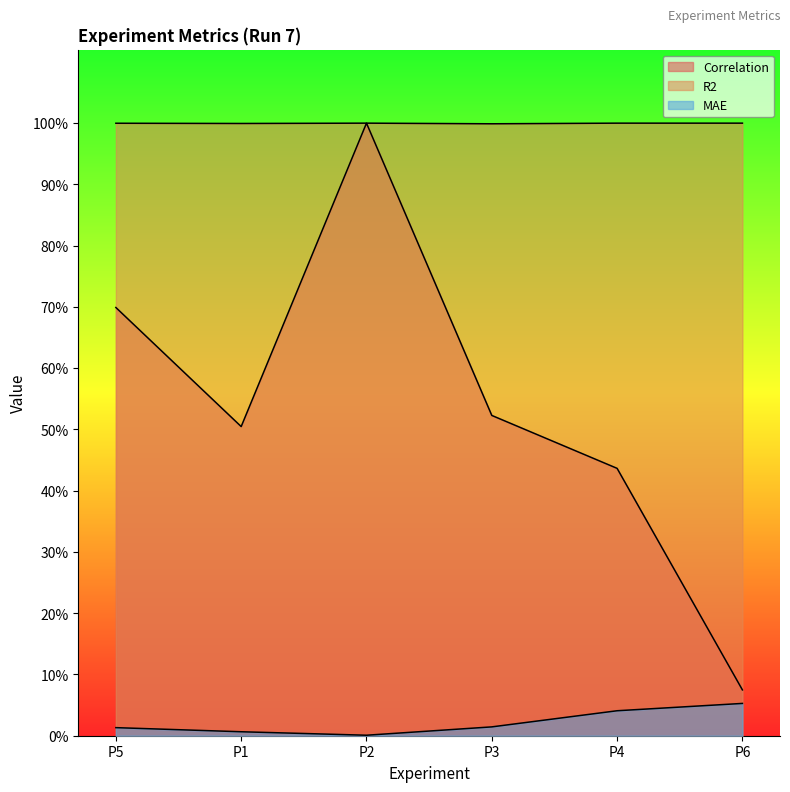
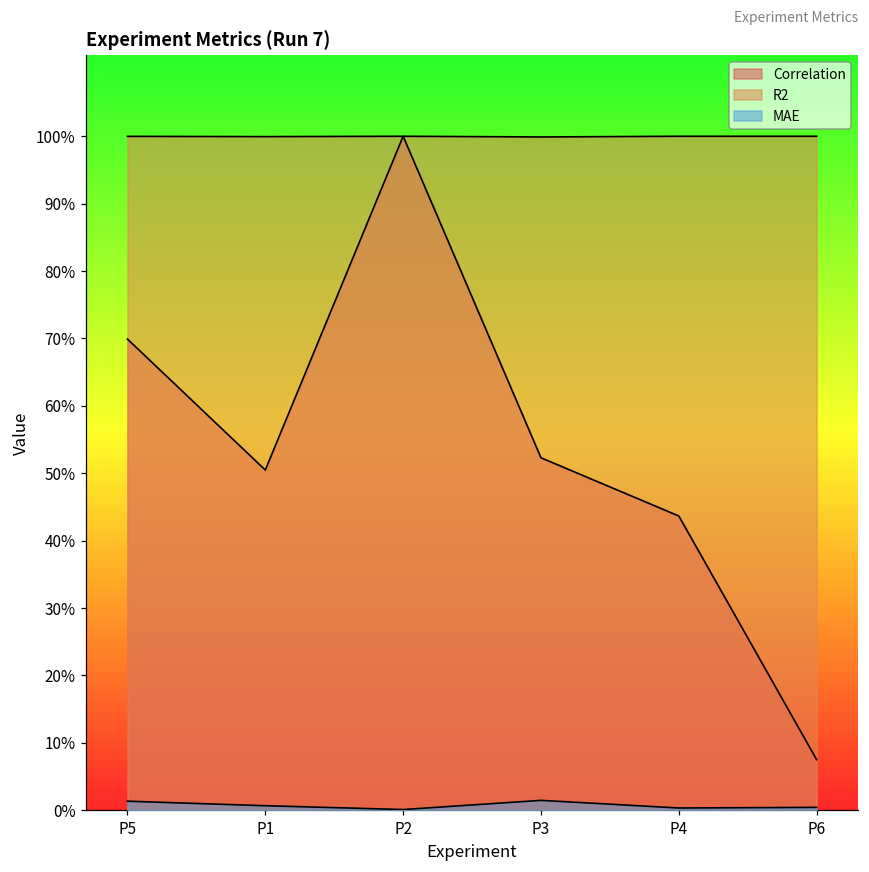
MAE, P4: 4% -> 0%
MAE, P6: 5% -> 0%
